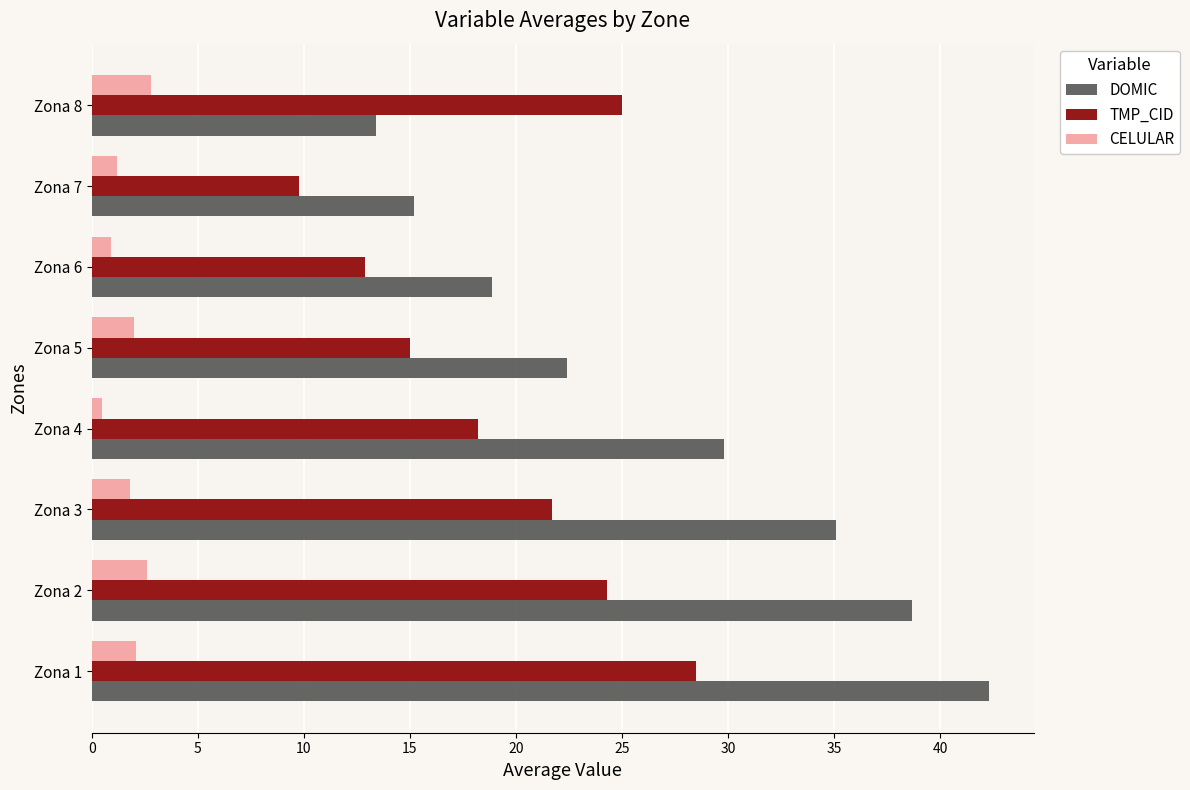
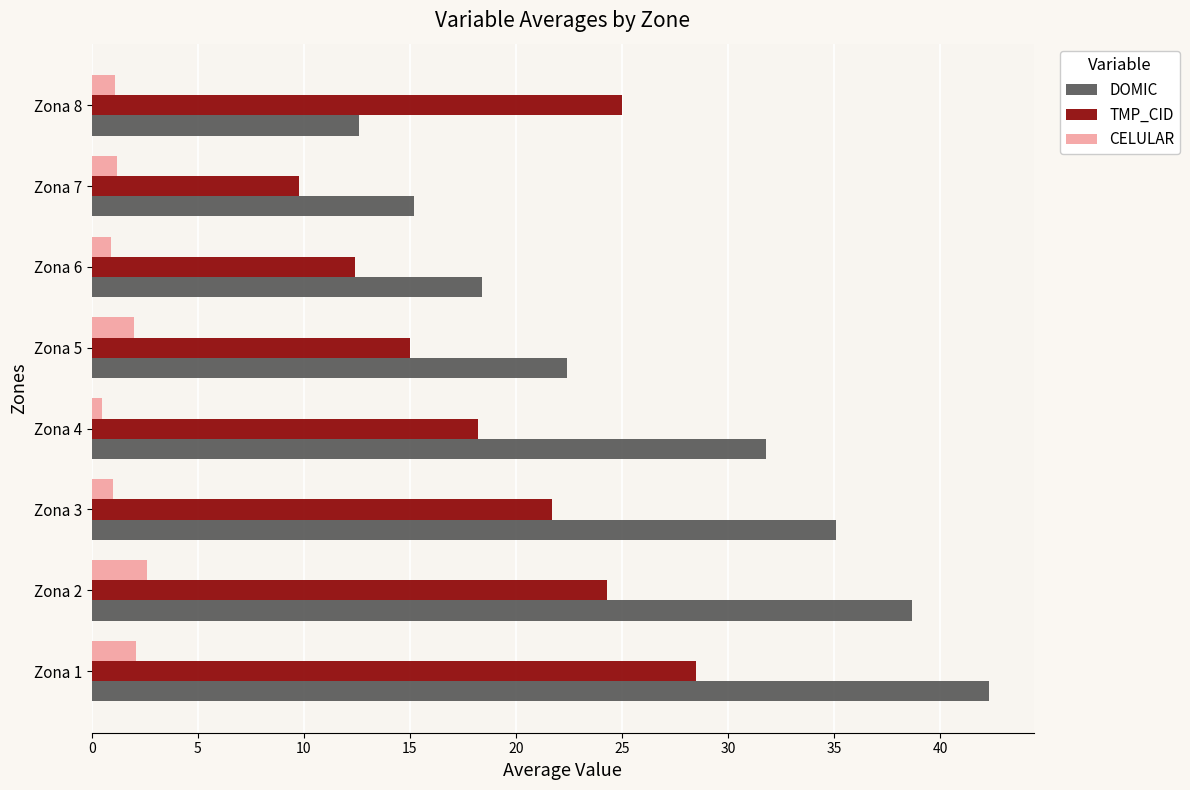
CELULAR, Zona 8: 2.8 -> 1.1
DOMIC, Zona 8: 13.4 -> 12.6
TMP_CID, Zona 6: 12.9 -> 12.4
DOMIC, Zona 6: 18.9 -> 18.4
DOMIC, Zona 4: 29.8 -> 31.8
CELULAR, Zona 3: 1.8 -> 1.0
